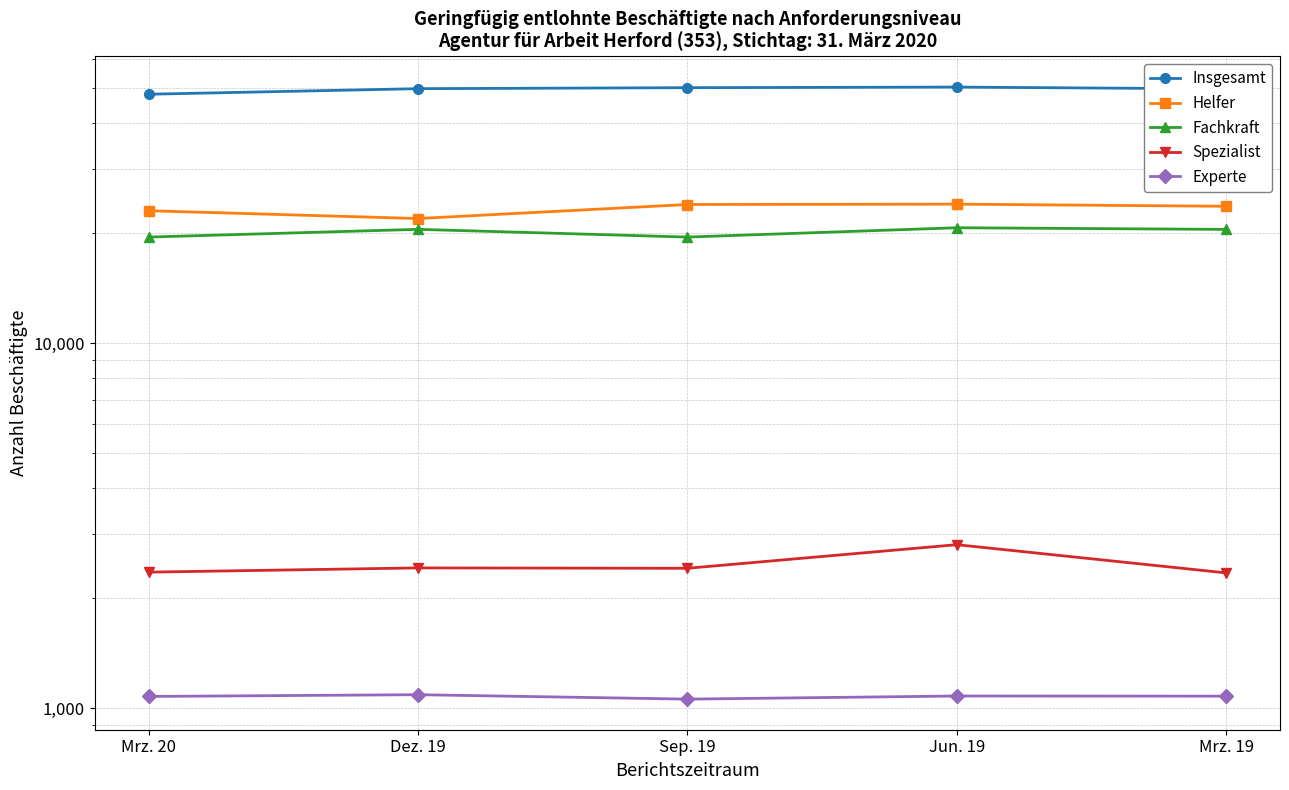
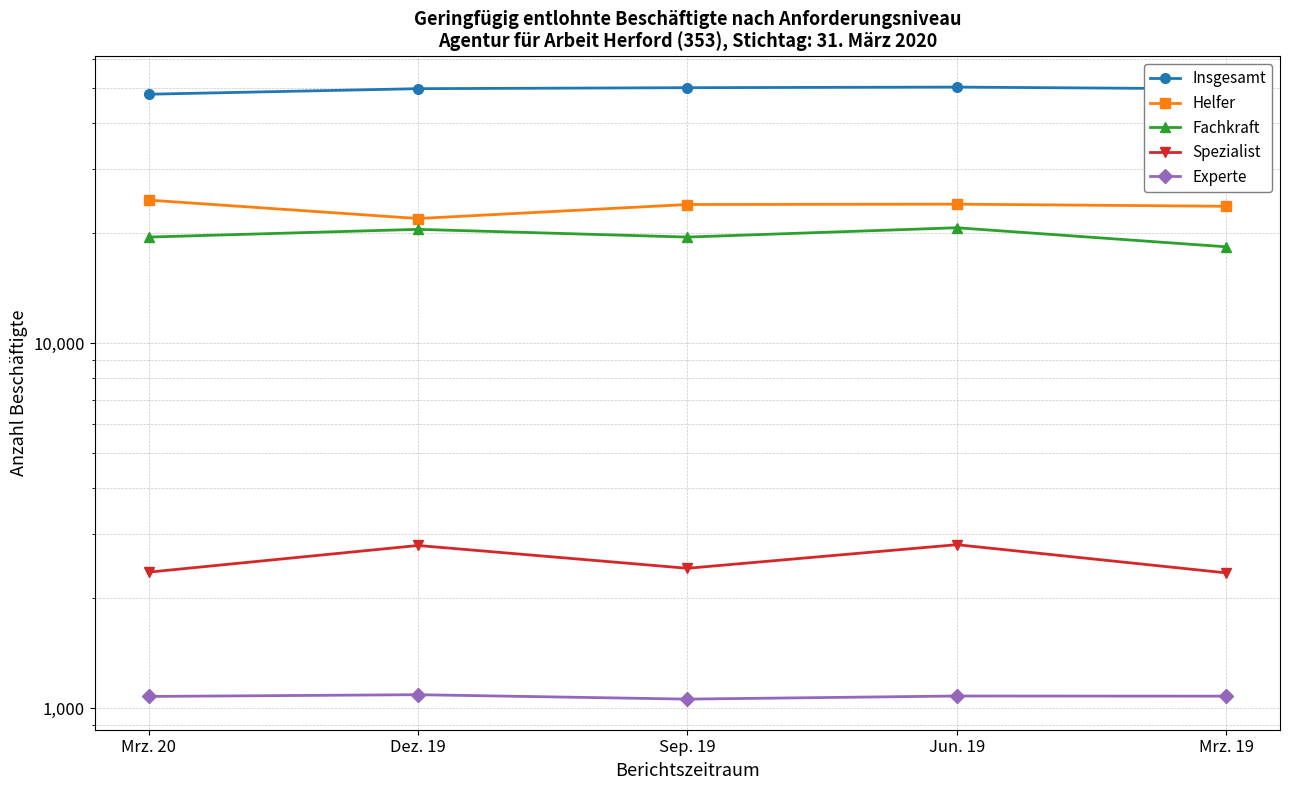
Helfer, Mrz. 20: 23,000 -> 25,000
Spezialist, Dez. 19: 2,400 -> 2,800
Fachkraft, Mrz. 19: 20,000 -> 18,000
